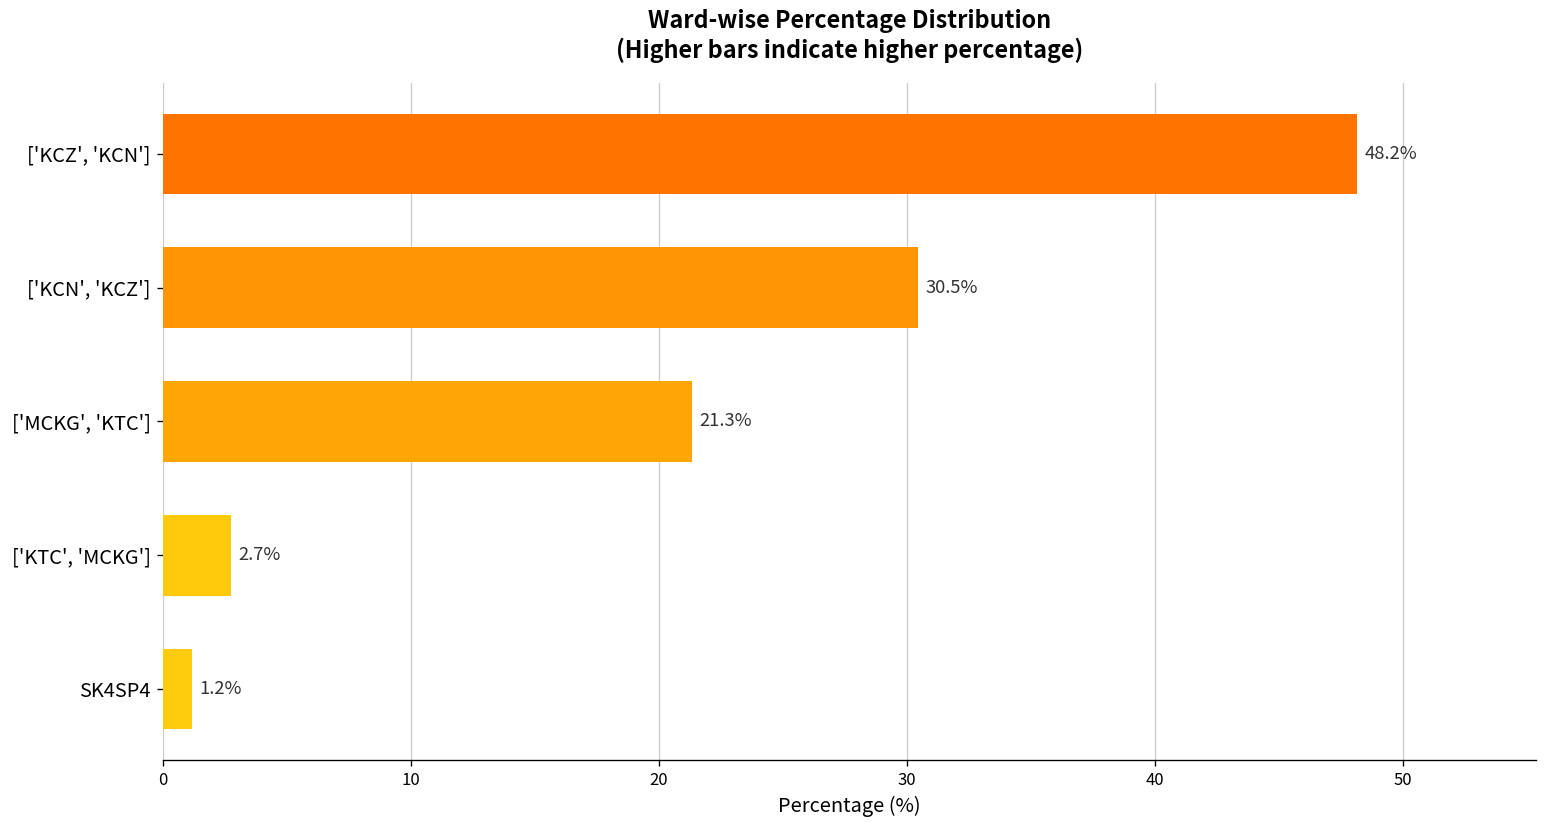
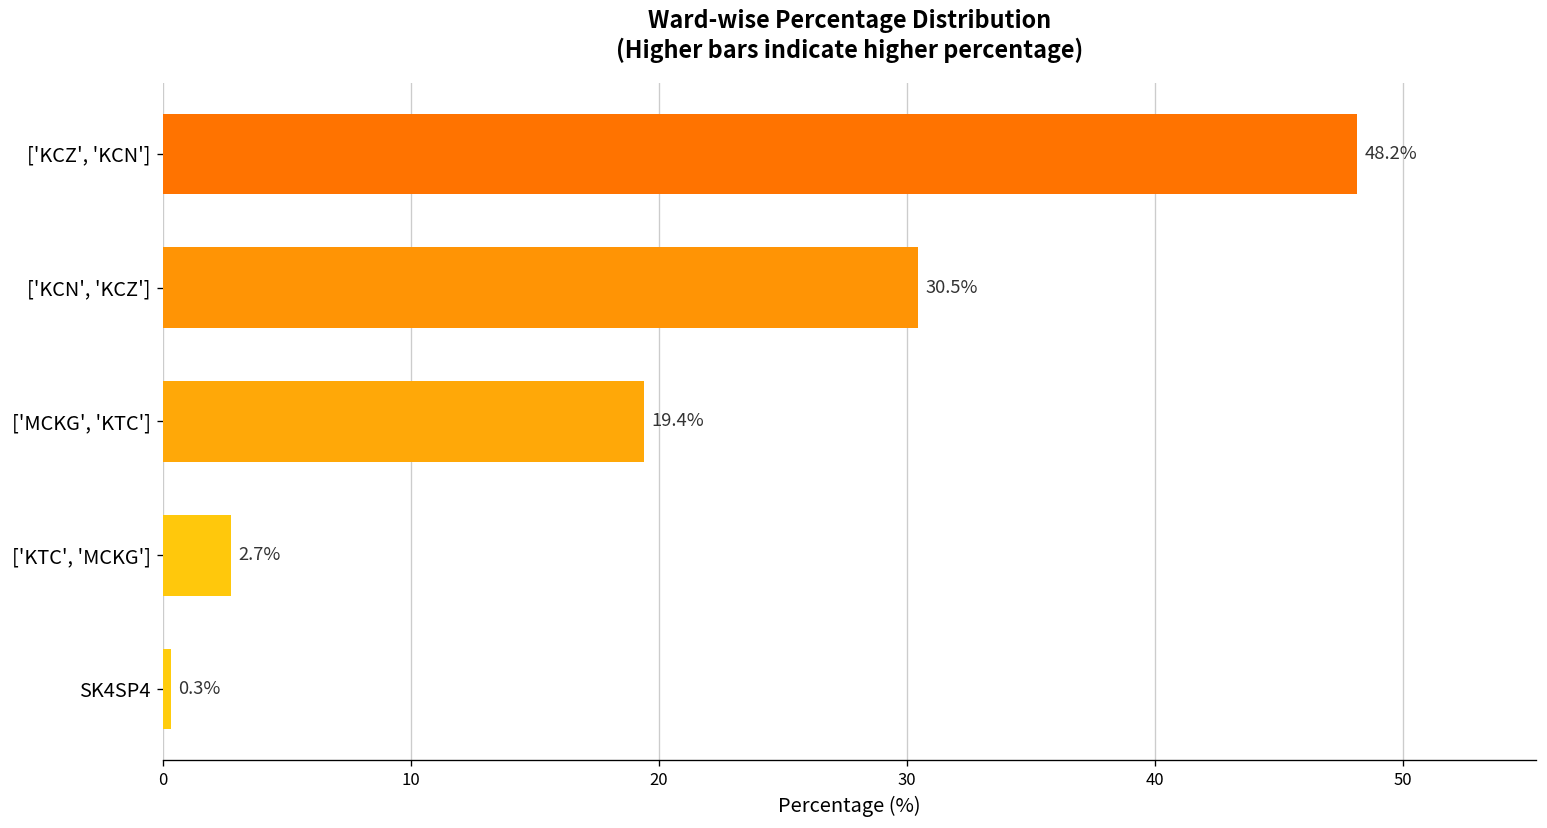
['MCKG', 'KTC']: 21.3% -> 19.4%
SK4SP4: 1.2% -> 0.3%
